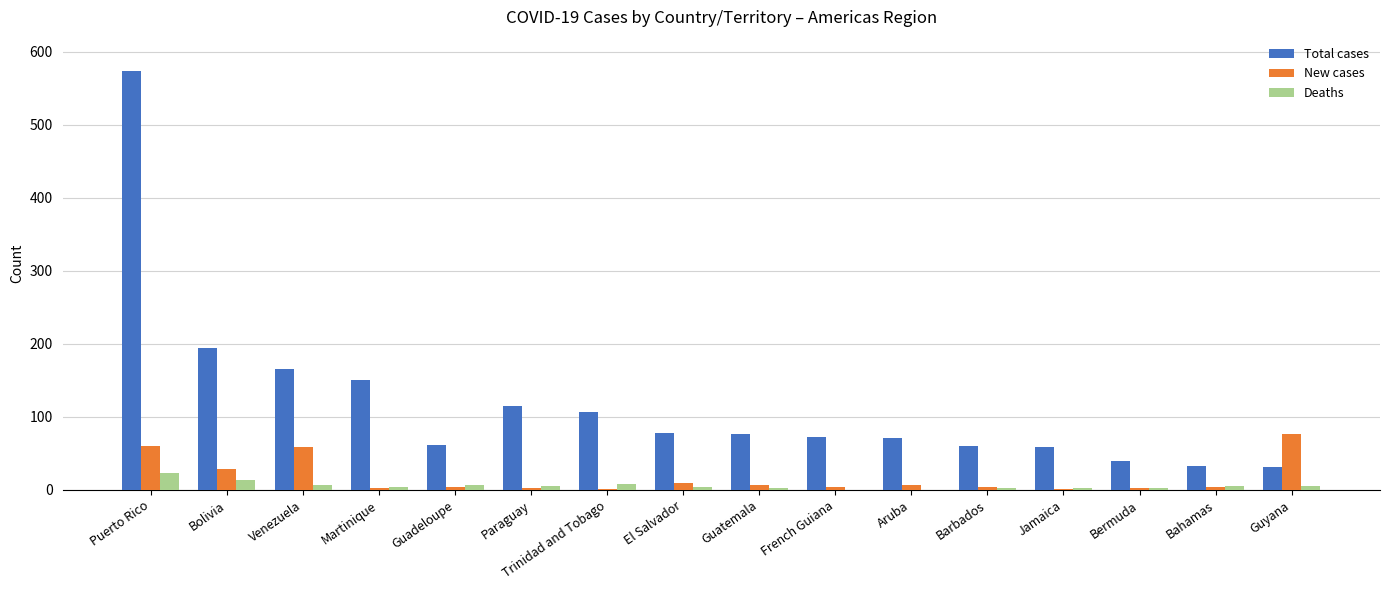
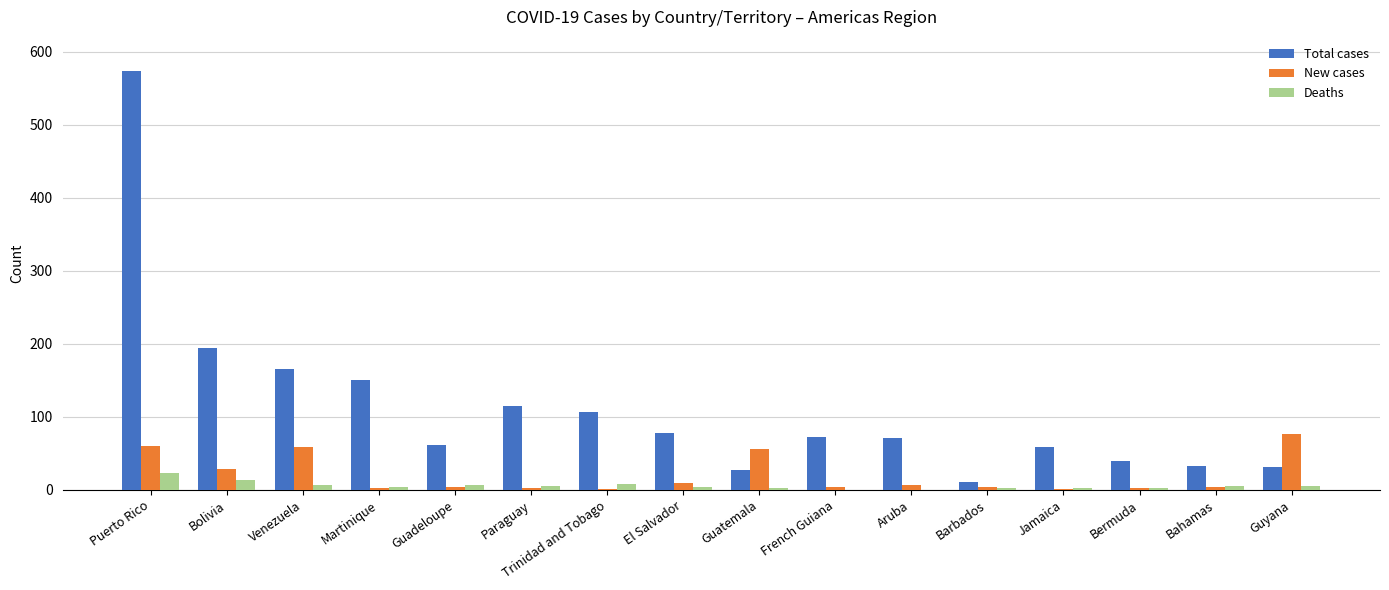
Total cases, Guatemala: 80 -> 30
New cases, Guatemala: 10 -> 60
Total cases, Barbados: 60 -> 10
